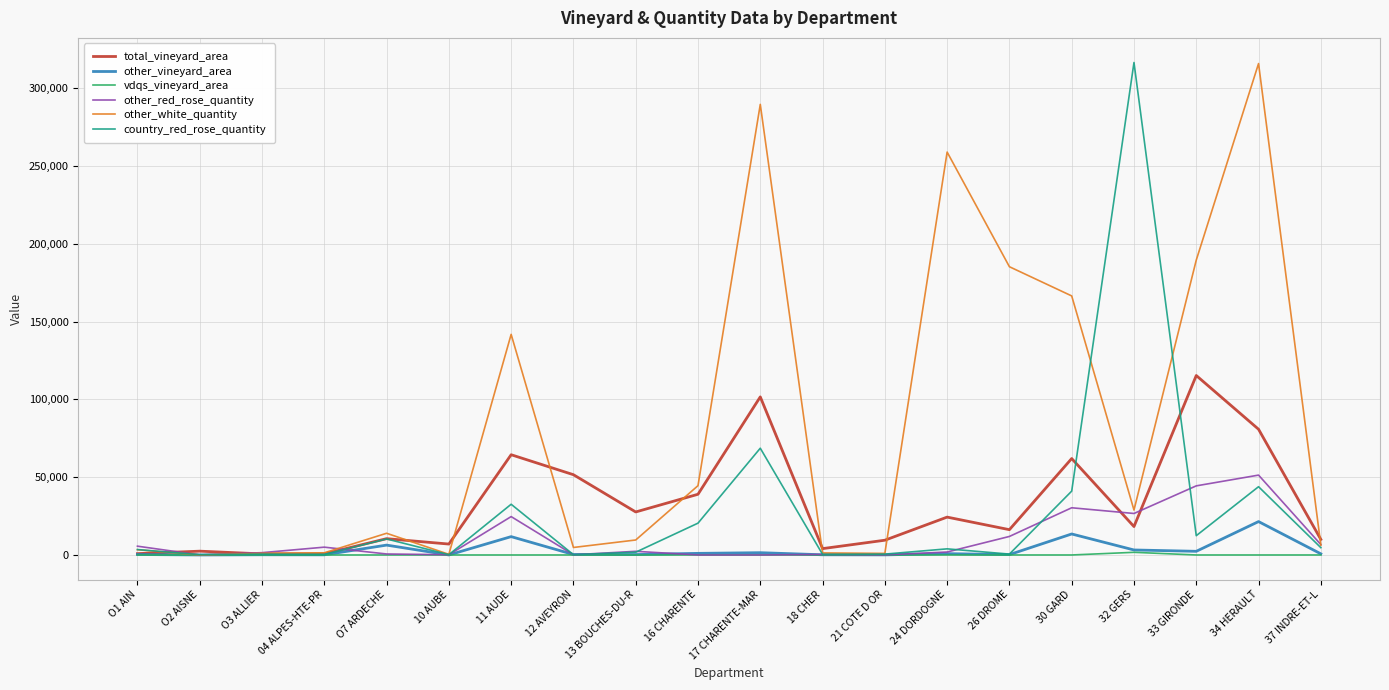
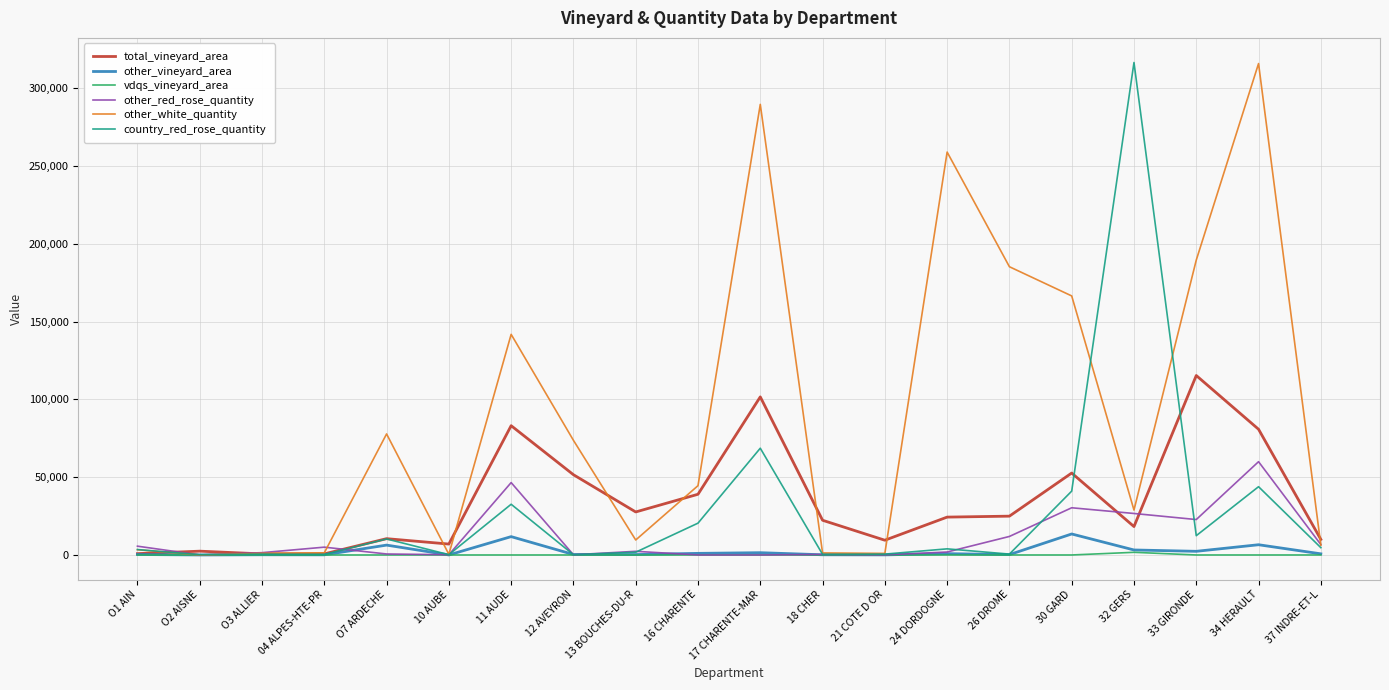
other_white_quantity, O7 ARDECHE: 14,000 -> 78,000
total_vineyard_area, 11 AUDE: 64,000 -> 83,000
other_red_rose_quantity, 11 AUDE: 25,000 -> 47,000
other_white_quantity, 12 AVEYRON: 5,000 -> 74,000
total_vineyard_area, 18 CHER: 4,000 -> 22,000
total_vineyard_area, 26 DROME: 16,000 -> 25,000
total_vineyard_area, 30 GARD: 62,000 -> 53,000
other_red_rose_quantity, 33 GIRONDE: 44,000 -> 23,000
other_vineyard_area, 34 HERAULT: 21,000 -> 7,000
other_red_rose_quantity, 34 HERAULT: 51,000 -> 60,000
